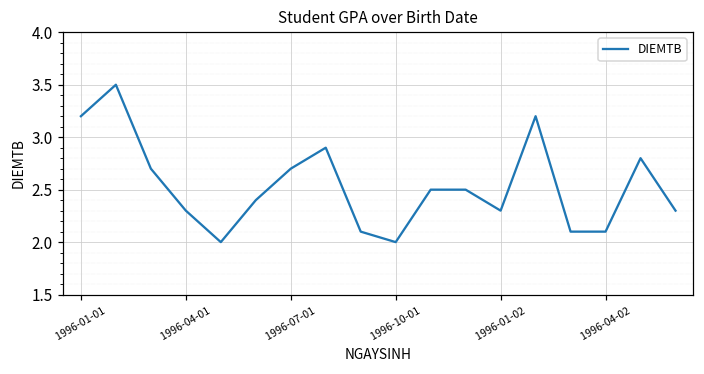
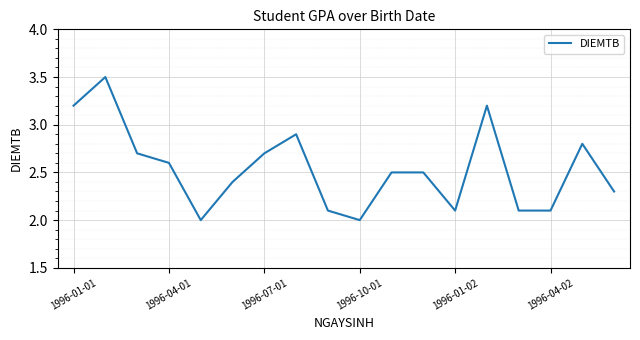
1996-04-01: 2.3 -> 2.6
1996-01-02: 2.3 -> 2.1
